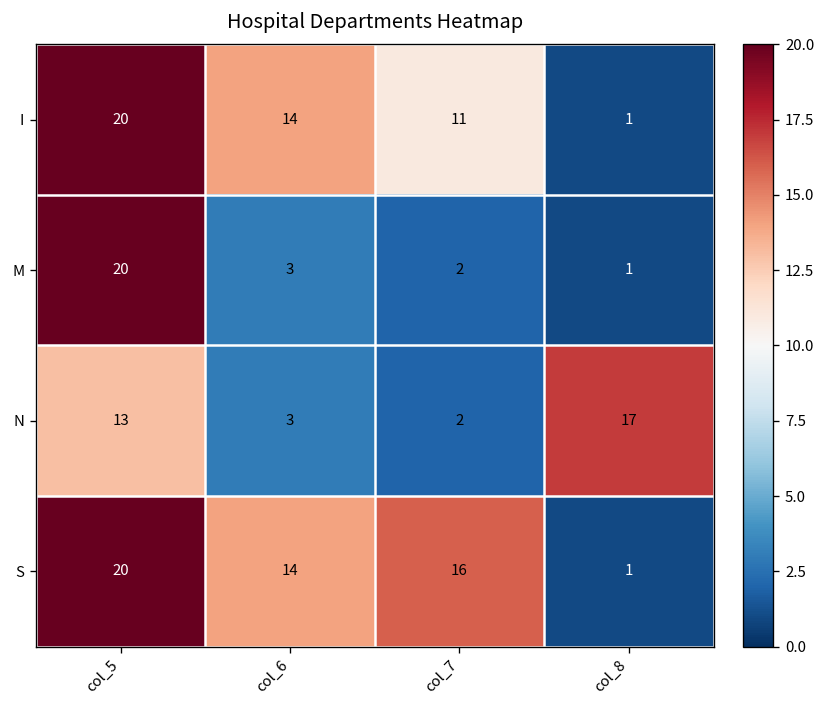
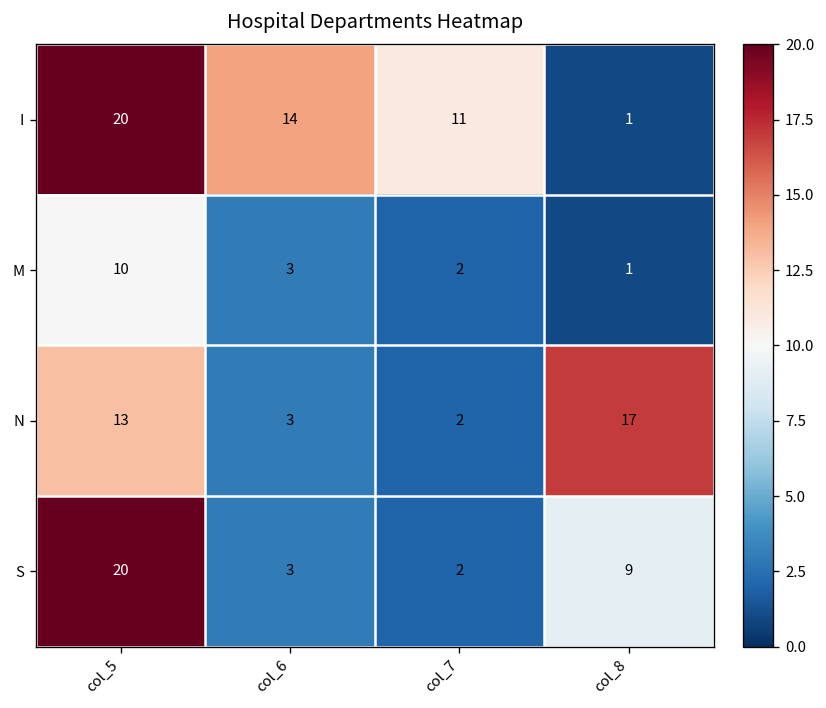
M, col_5: 20 -> 10
S, col_6: 14 -> 3
S, col_7: 16 -> 2
S, col_8: 1 -> 9
